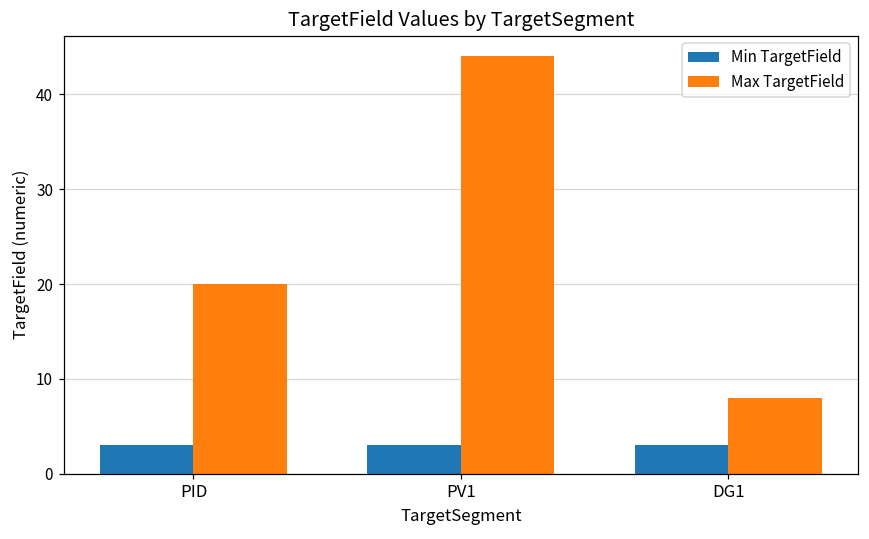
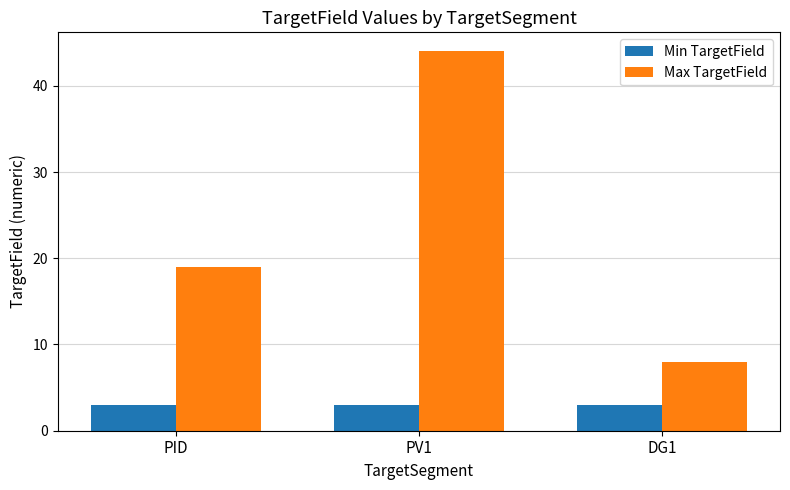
Max TargetField, PID: 20 -> 19
